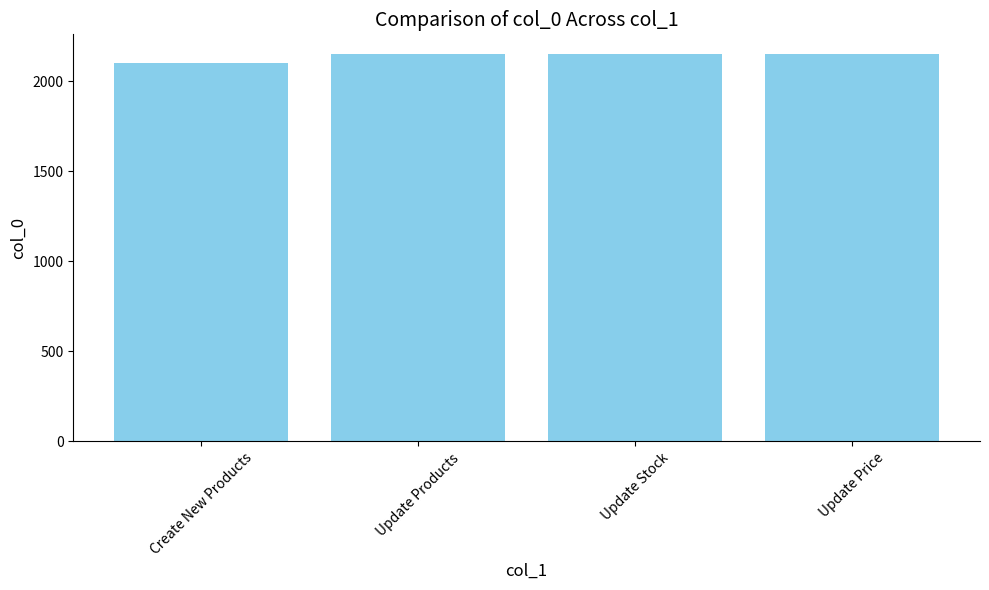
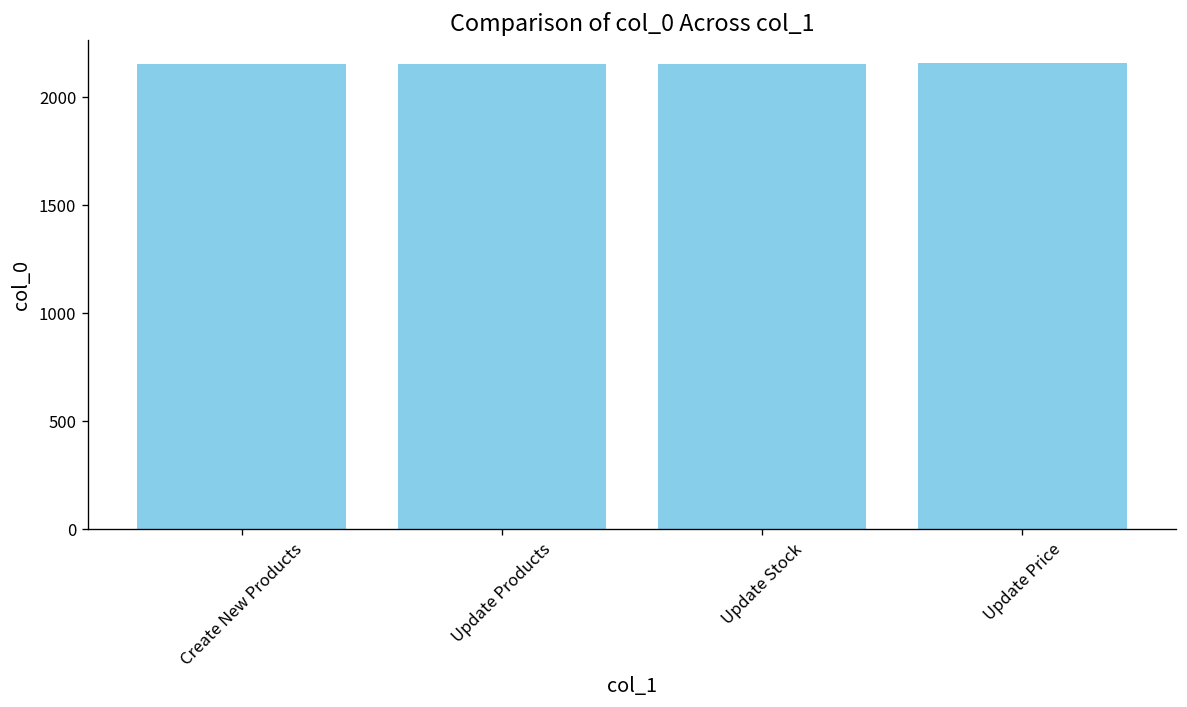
Create New Products: 2100 -> 2150
